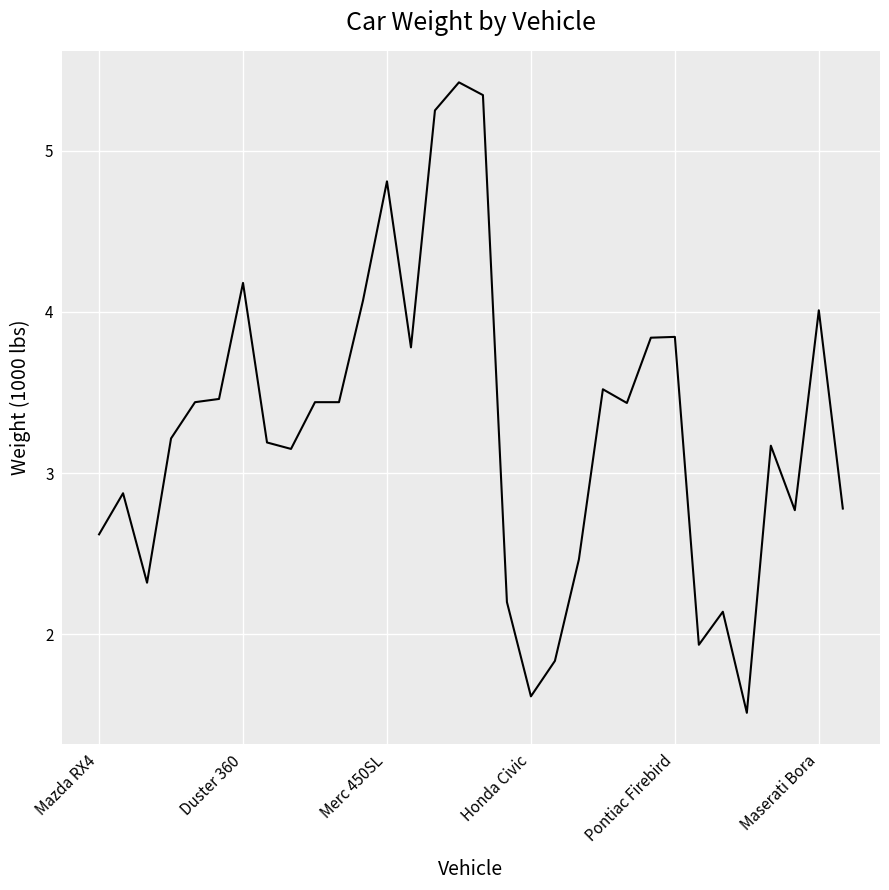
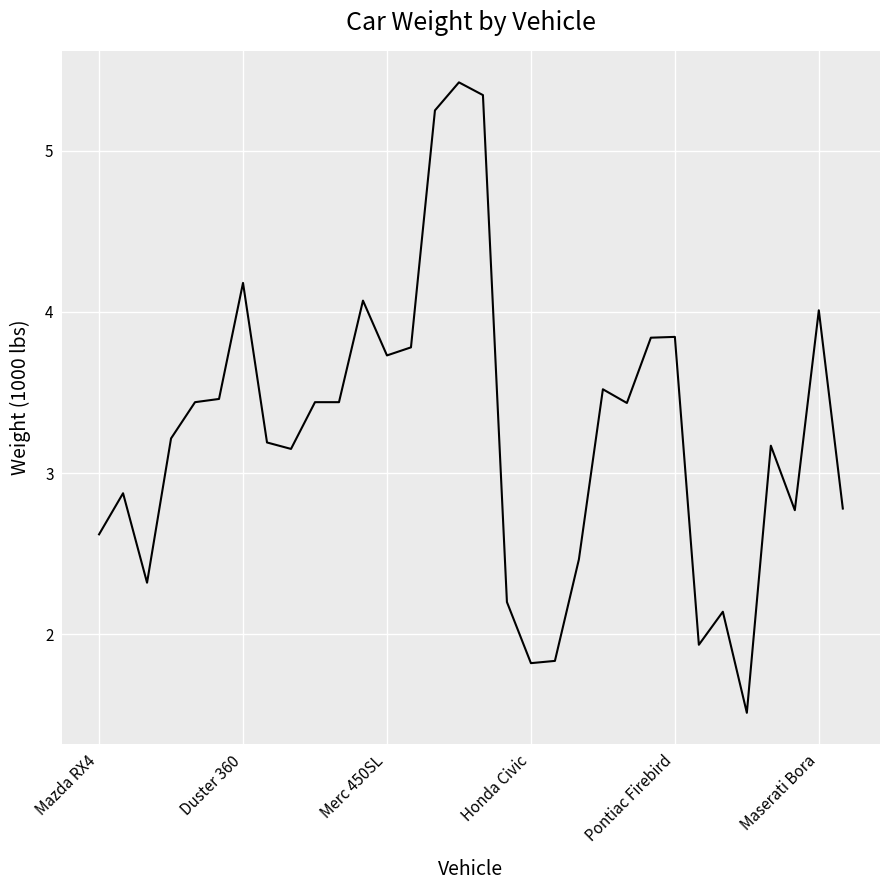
Merc 450SL: 4.81 -> 3.73
Honda Civic: 1.62 -> 1.82
